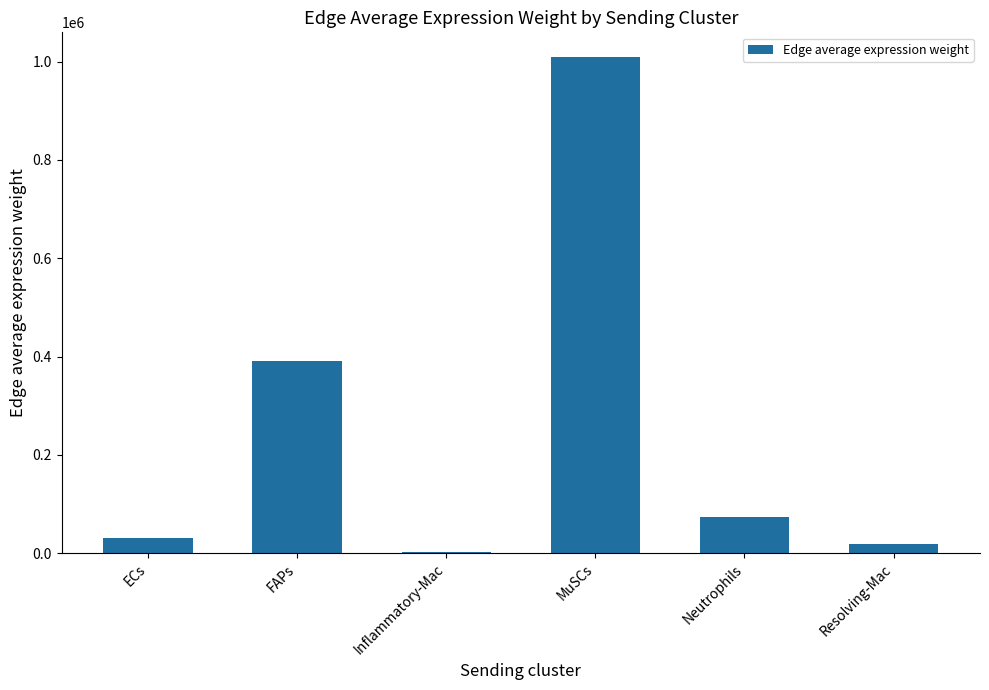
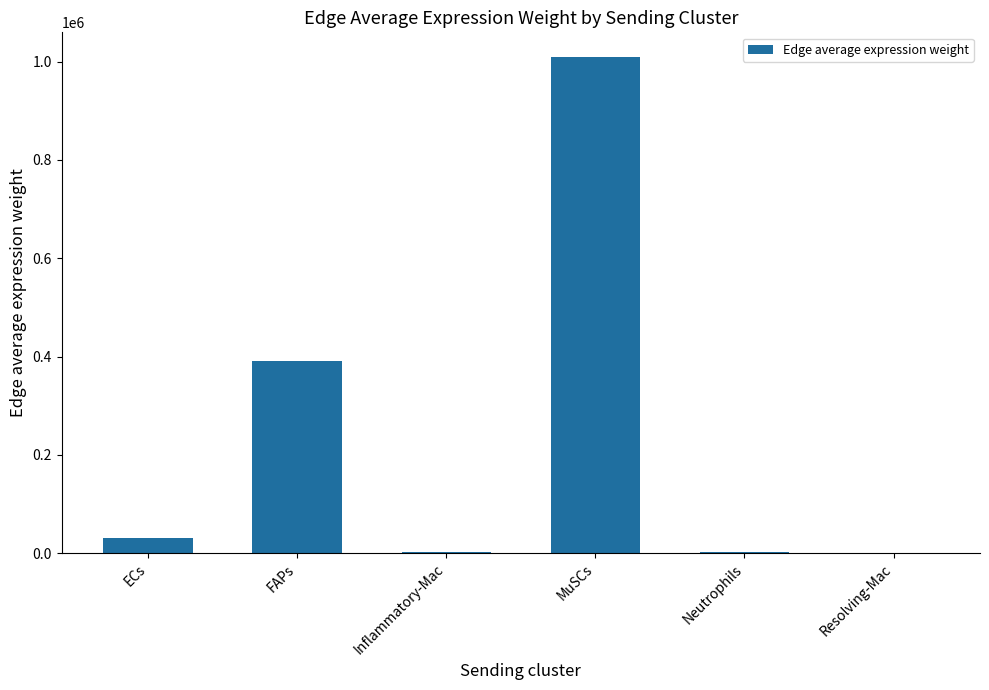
Neutrophils: 70000 -> 0
Resolving-Mac: 20000 -> 0
